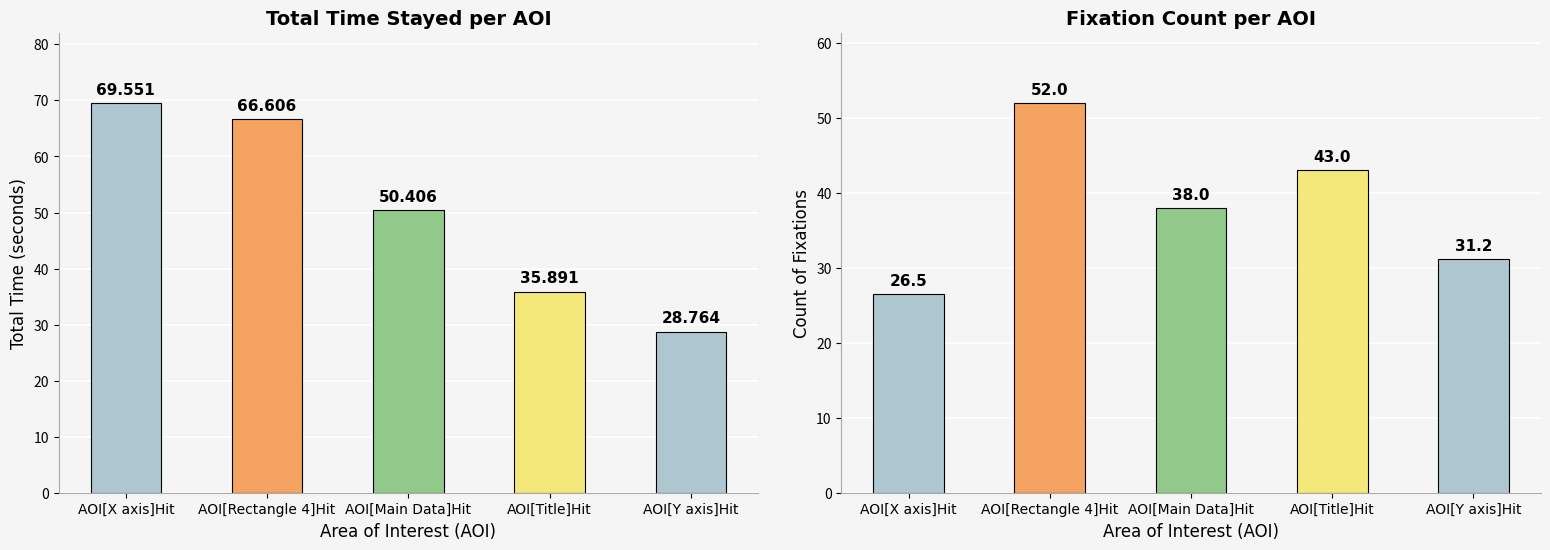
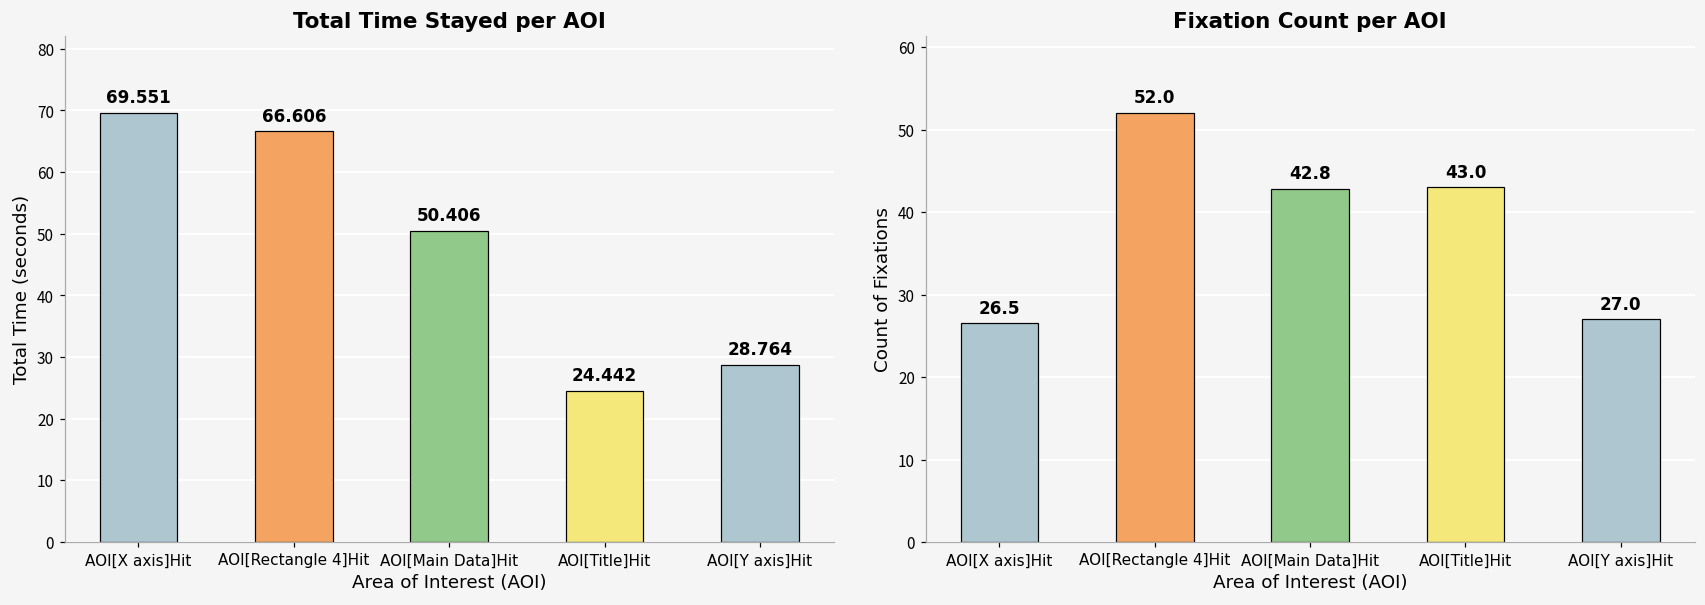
Total Time Stayed per AOI, AOI[Title]Hit: 35.891 -> 24.442
Fixation Count per AOI, AOI[Main Data]Hit: 38.0 -> 42.8
Fixation Count per AOI, AOI[Y axis]Hit: 31.2 -> 27.0
